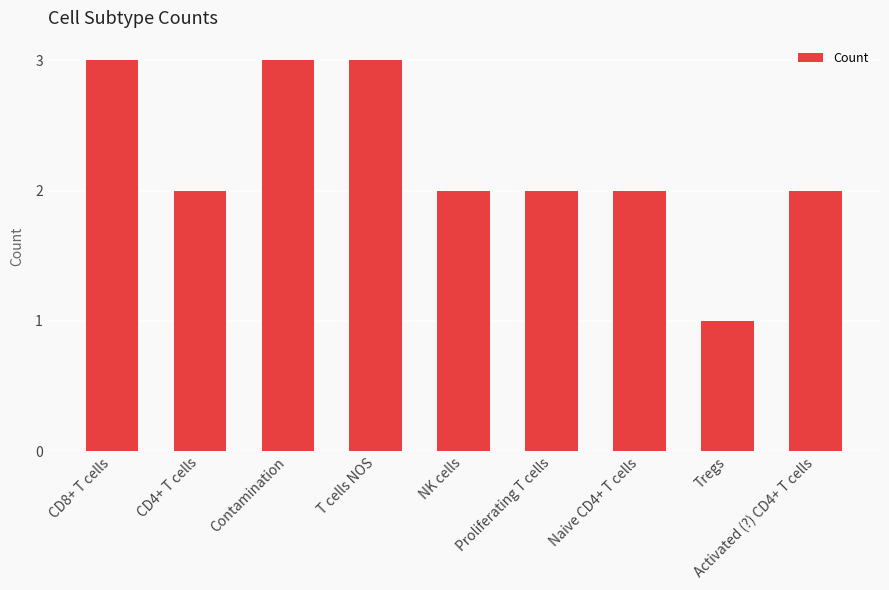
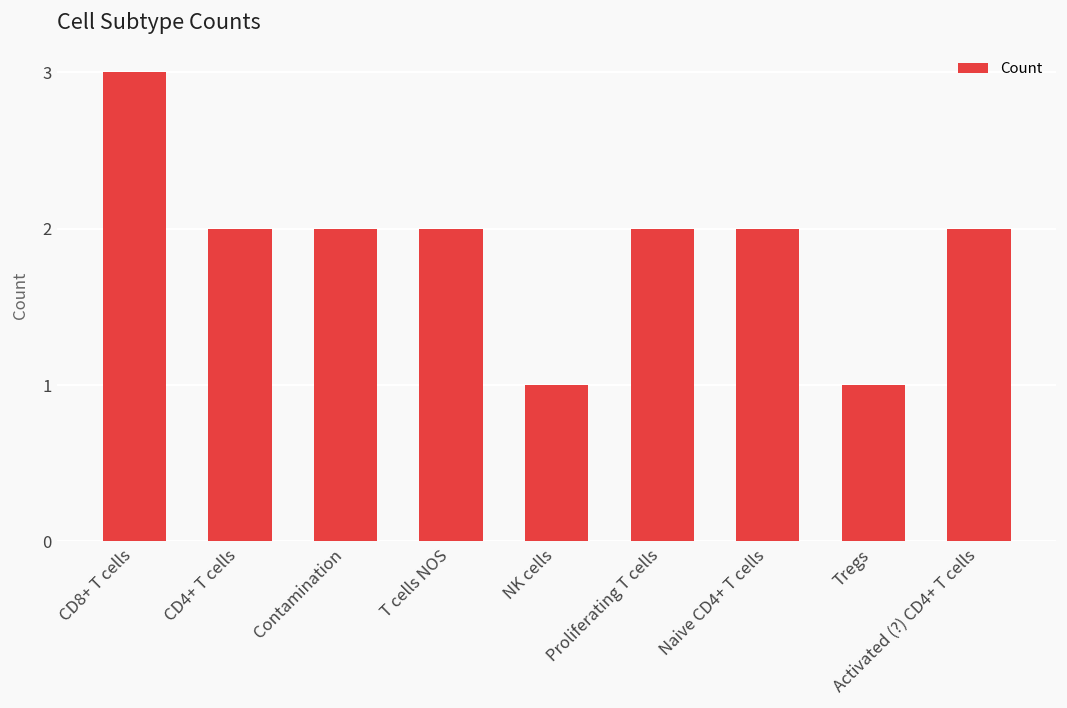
Contamination: 3 -> 2
T cells NOS: 3 -> 2
NK cells: 2 -> 1
